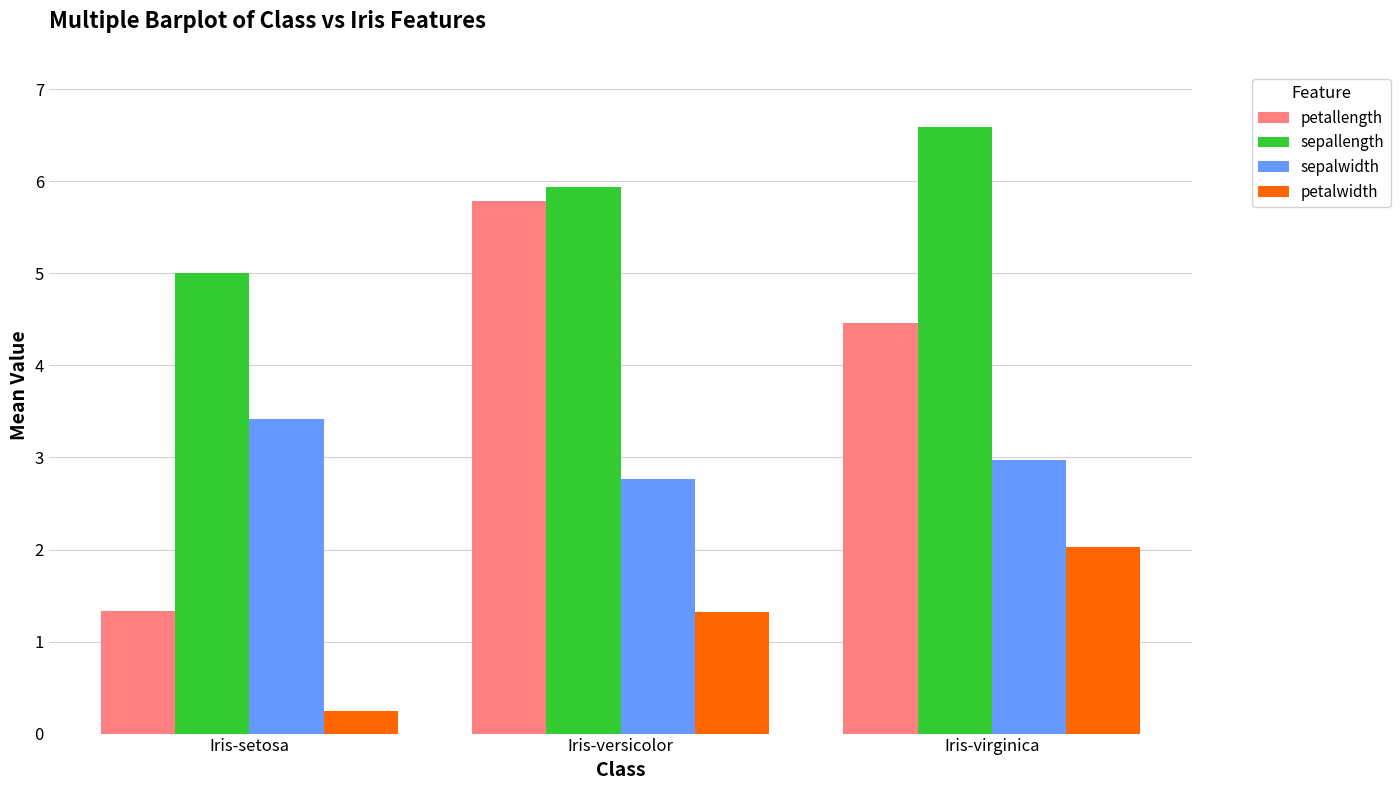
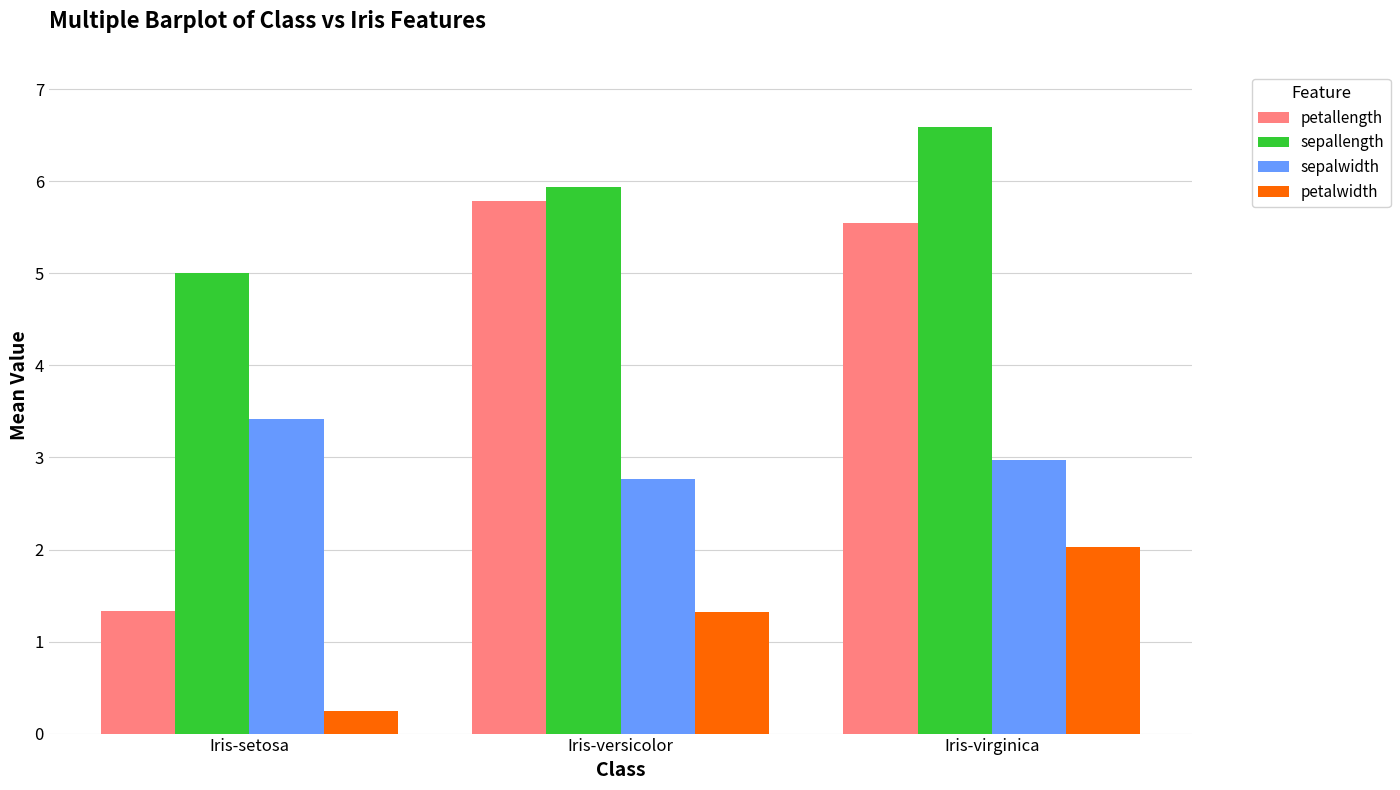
petallength, Iris-virginica: 4.5 -> 5.6
